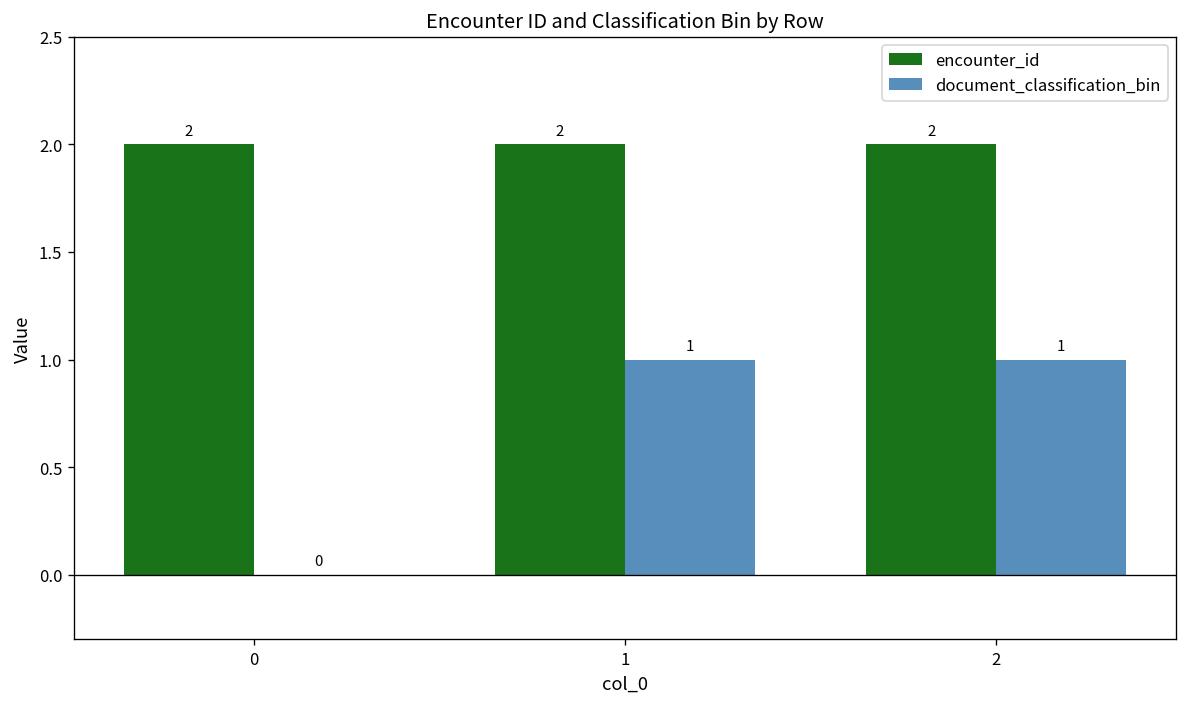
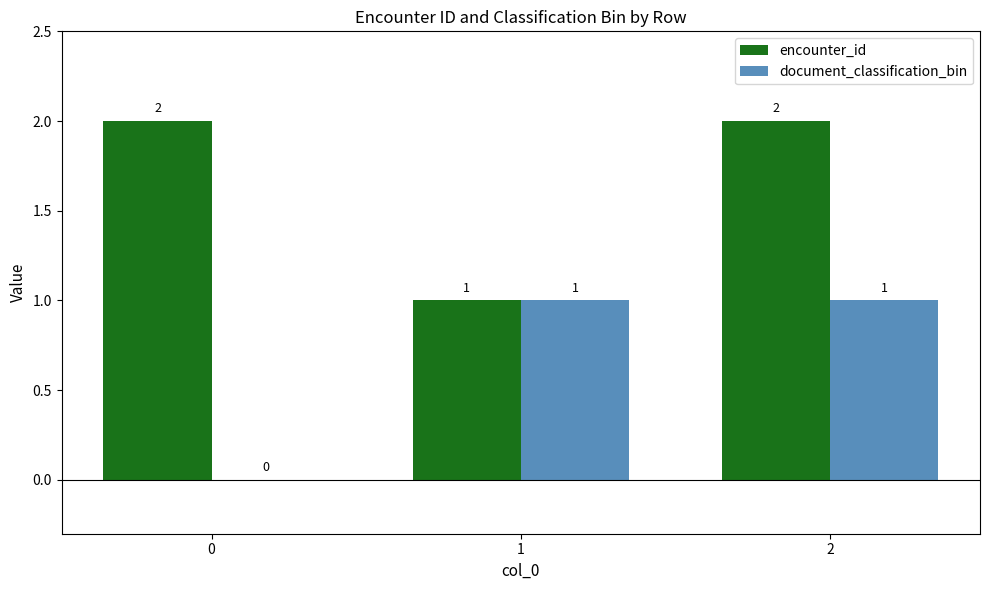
encounter_id, 1: 2 -> 1
